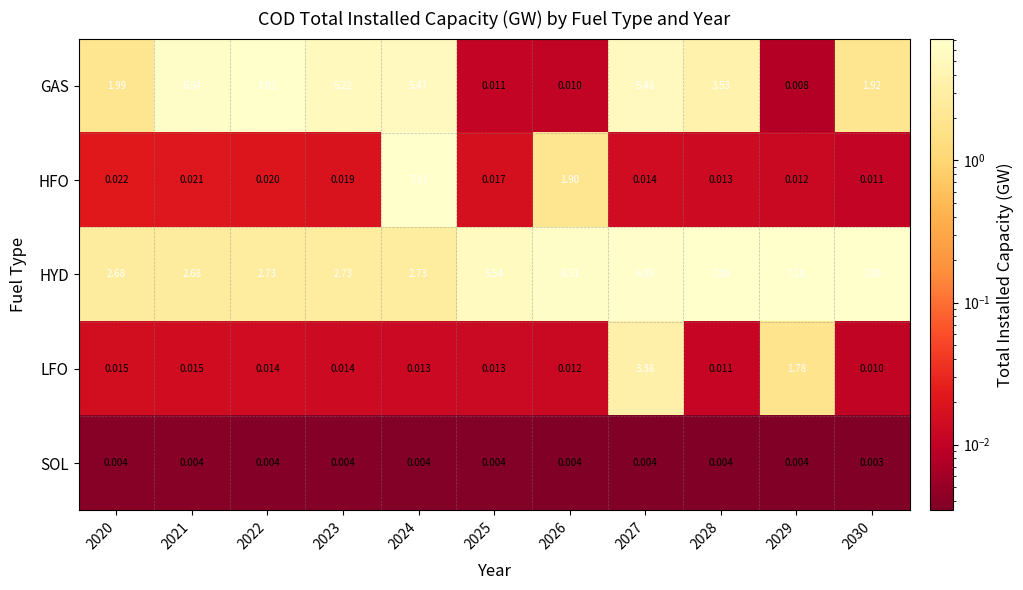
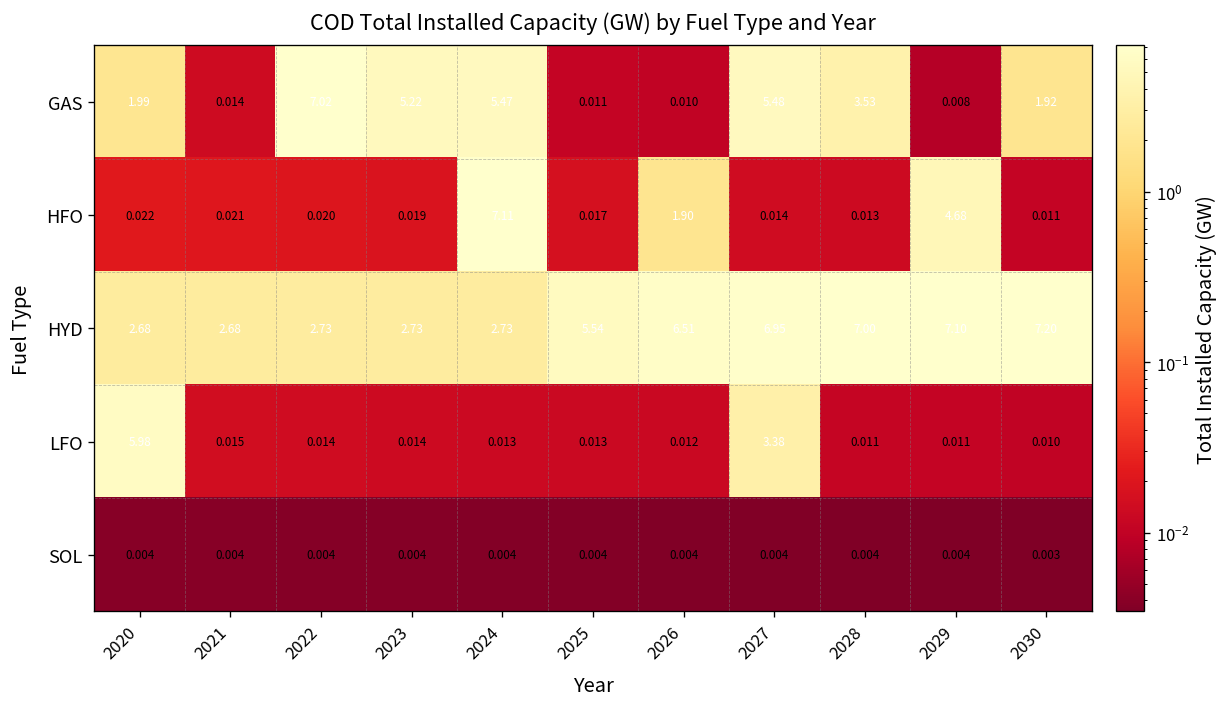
GAS, 2021: 6.54 -> 0.014
HFO, 2029: 0.012 -> 4.68
LFO, 2020: 0.015 -> 5.98
LFO, 2029: 1.78 -> 0.011
